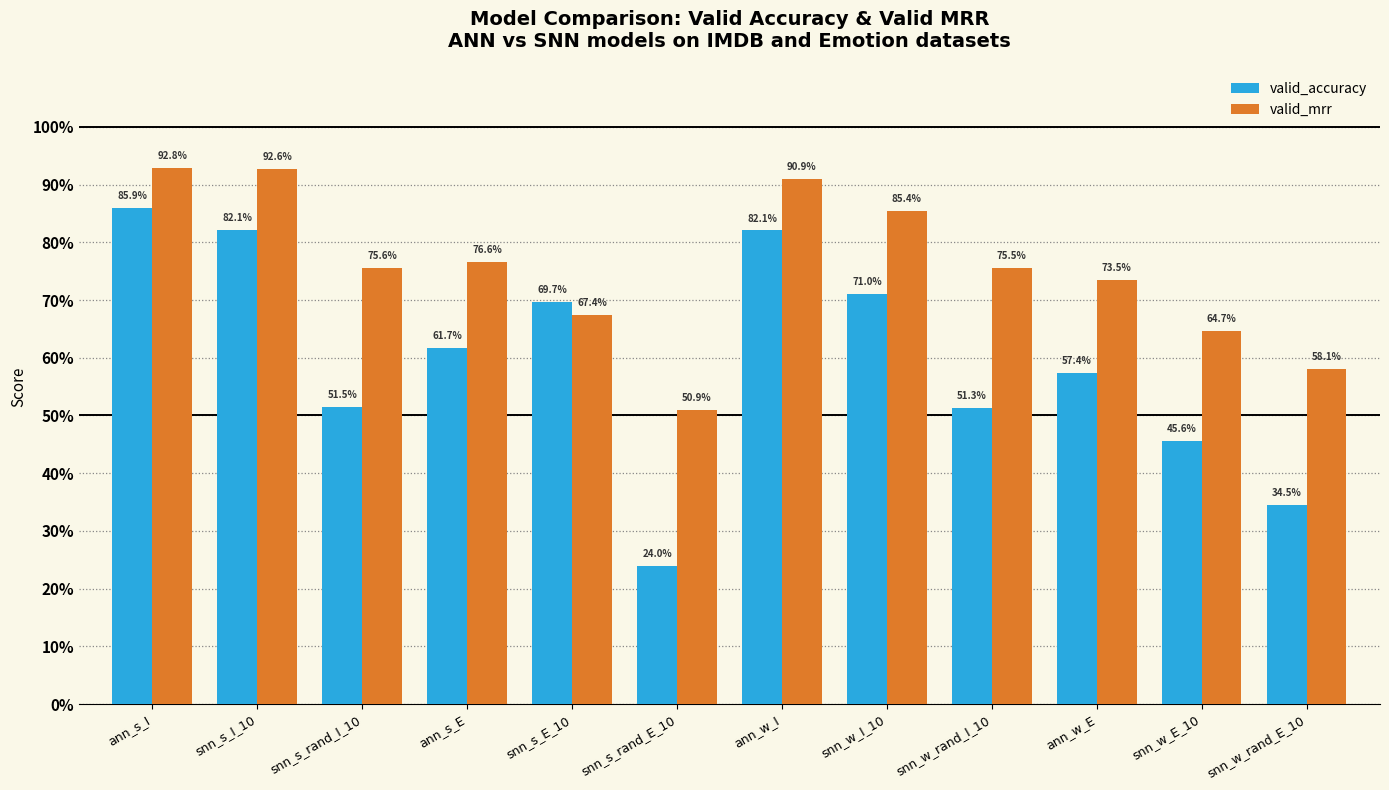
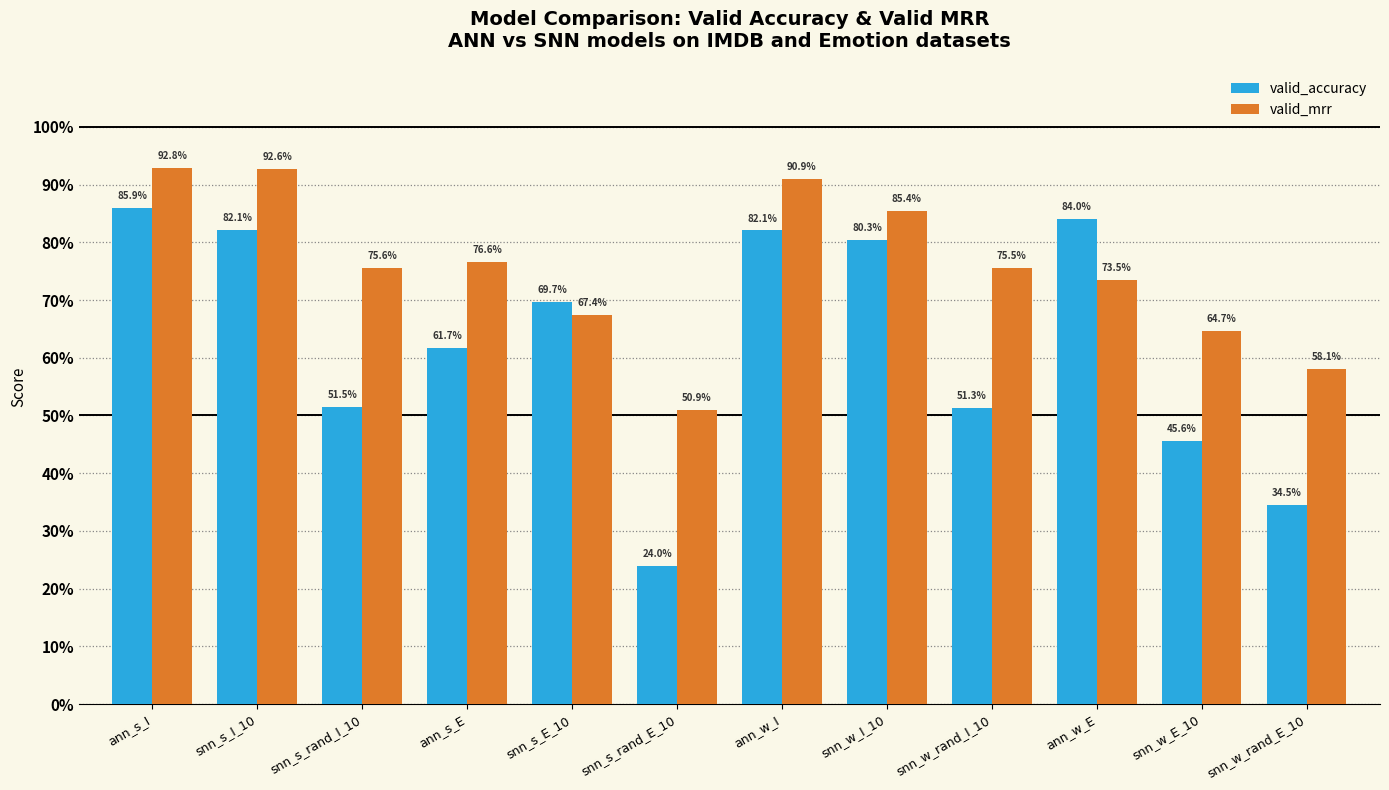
valid_accuracy, snn_w_I_10: 71.0% -> 80.3%
valid_accuracy, ann_w_E: 57.4% -> 84.0%
